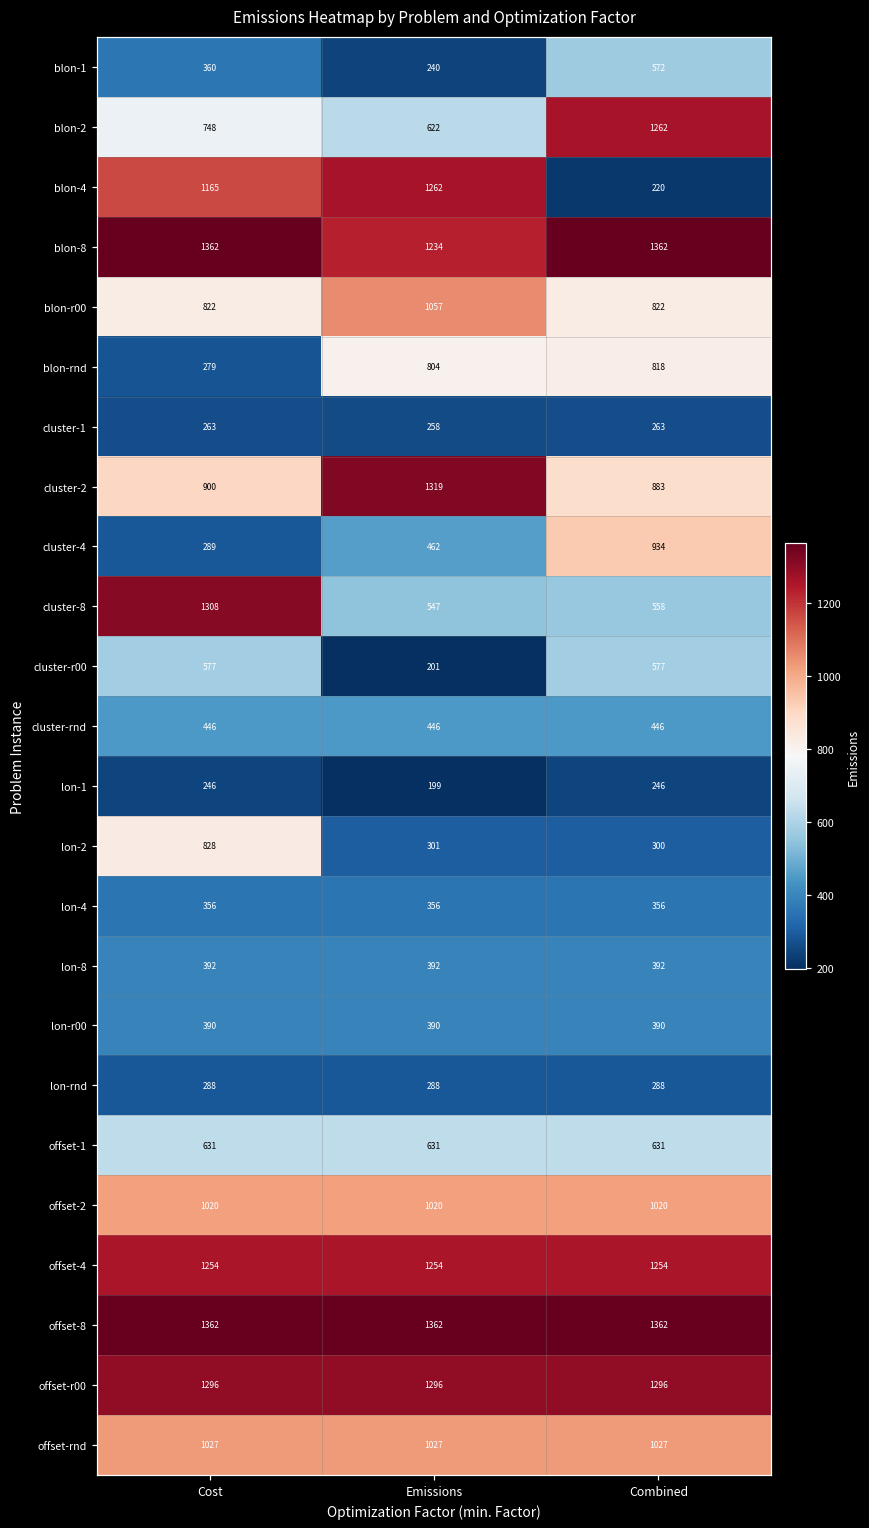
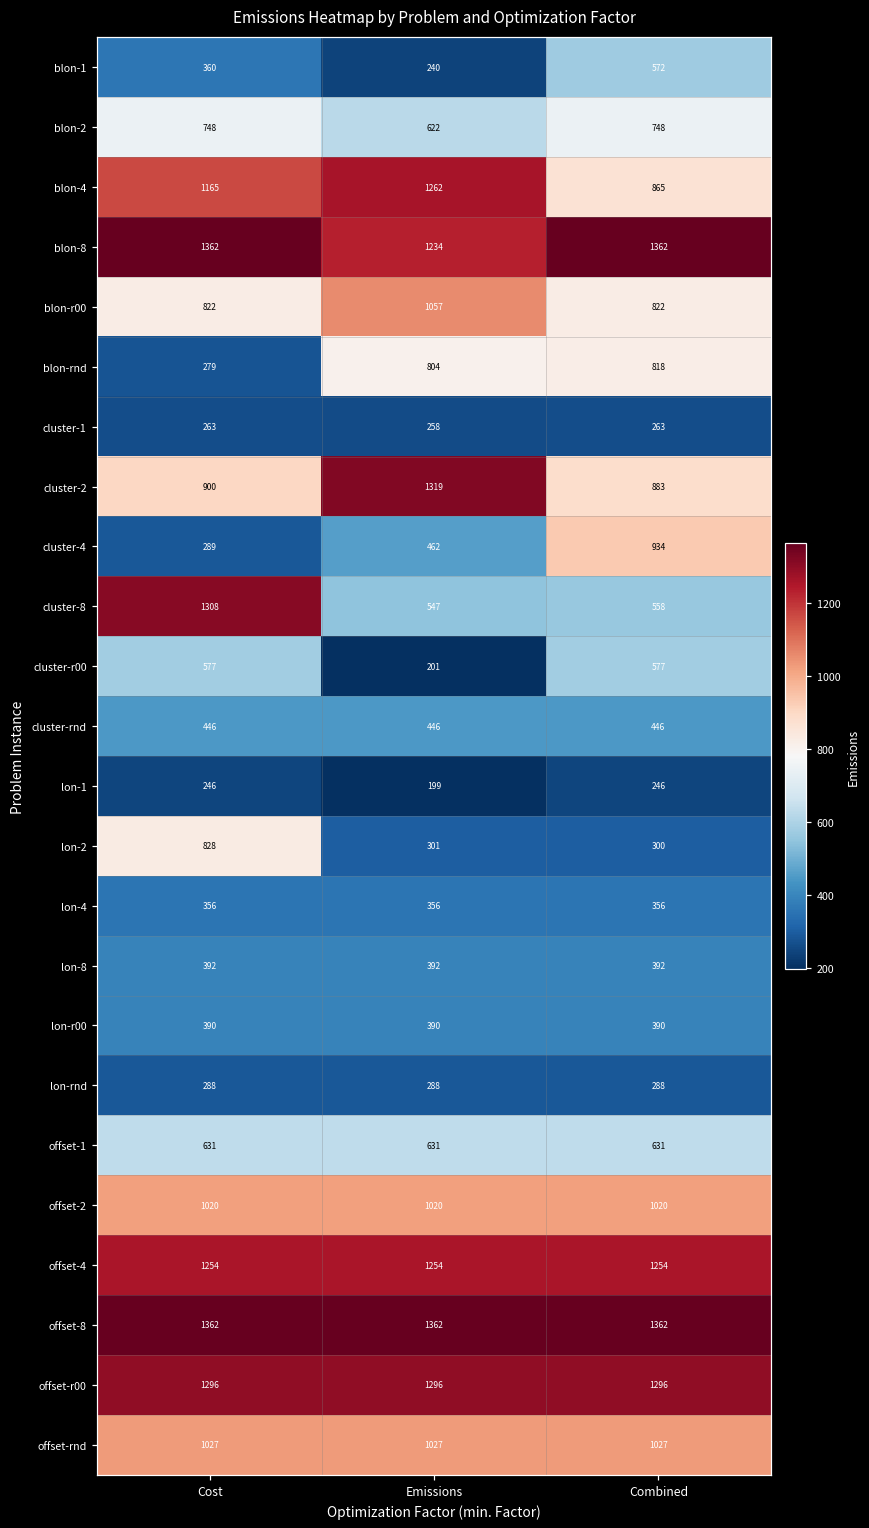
blon-2, Combined: 1262 -> 748
blon-4, Combined: 220 -> 865
